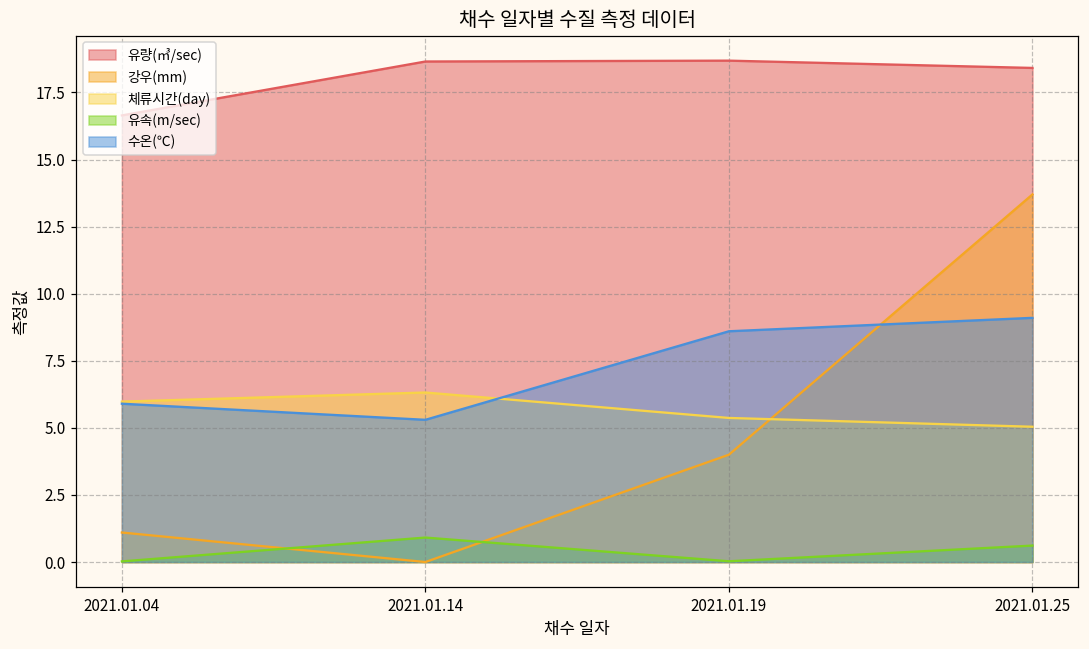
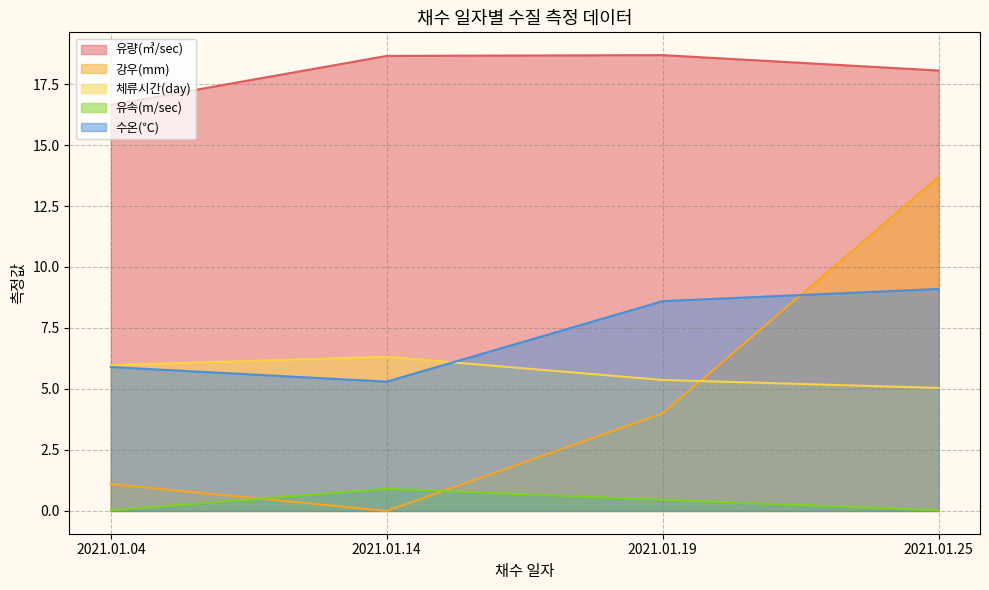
유속(m/sec), 2021.01.19: 0.0 -> 0.5
유량(㎥/sec), 2021.01.25: 18.4 -> 18.1
유속(m/sec), 2021.01.25: 0.6 -> 0.0
